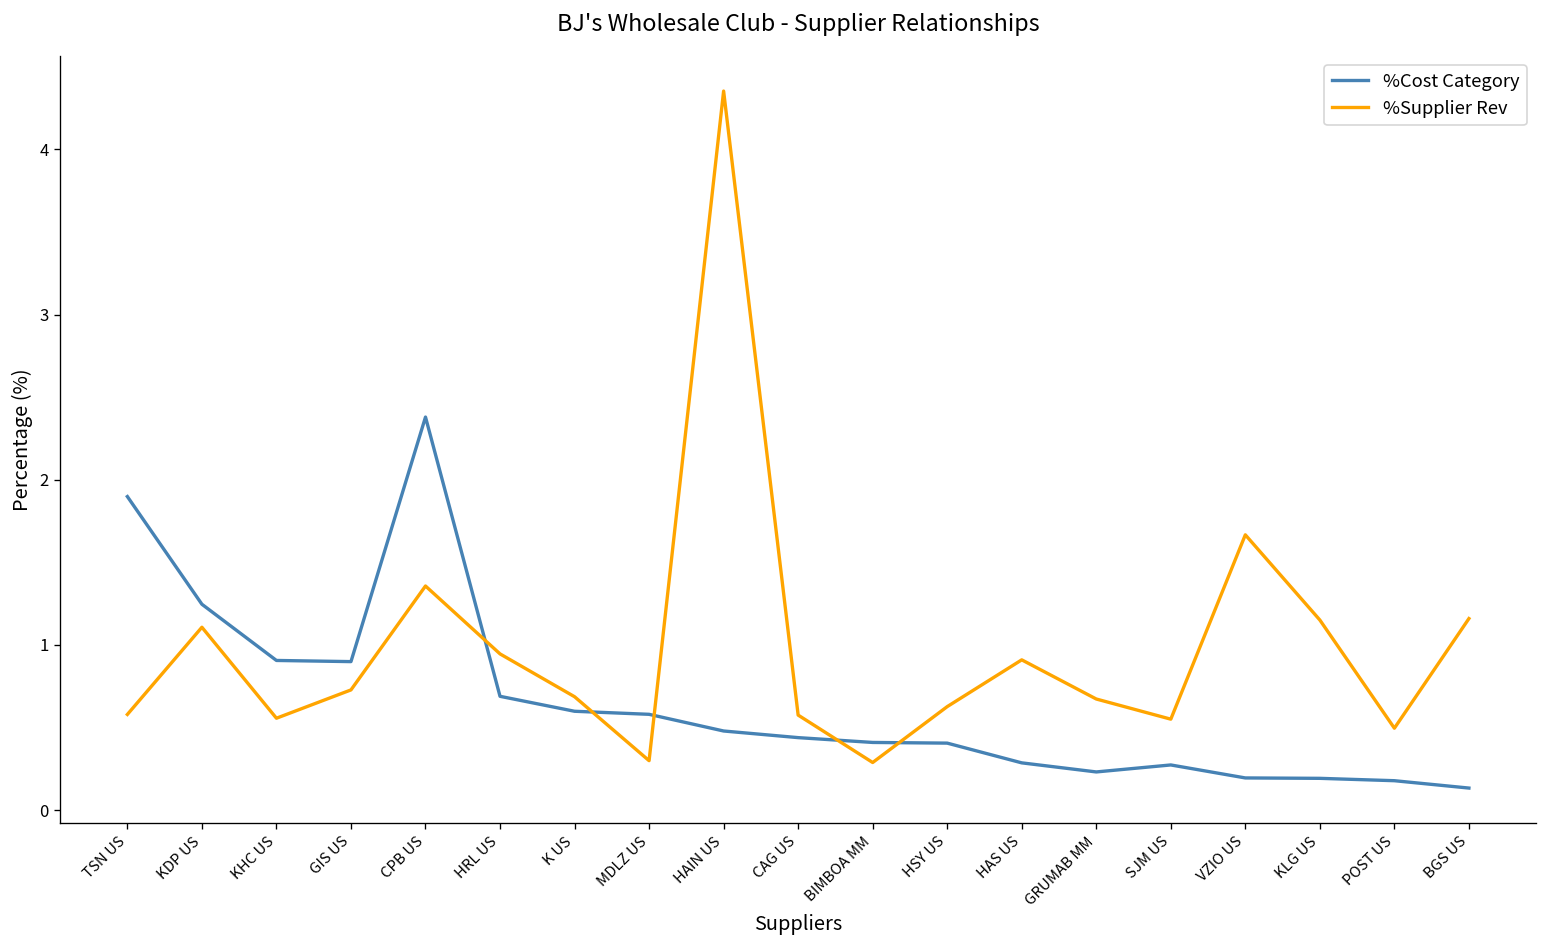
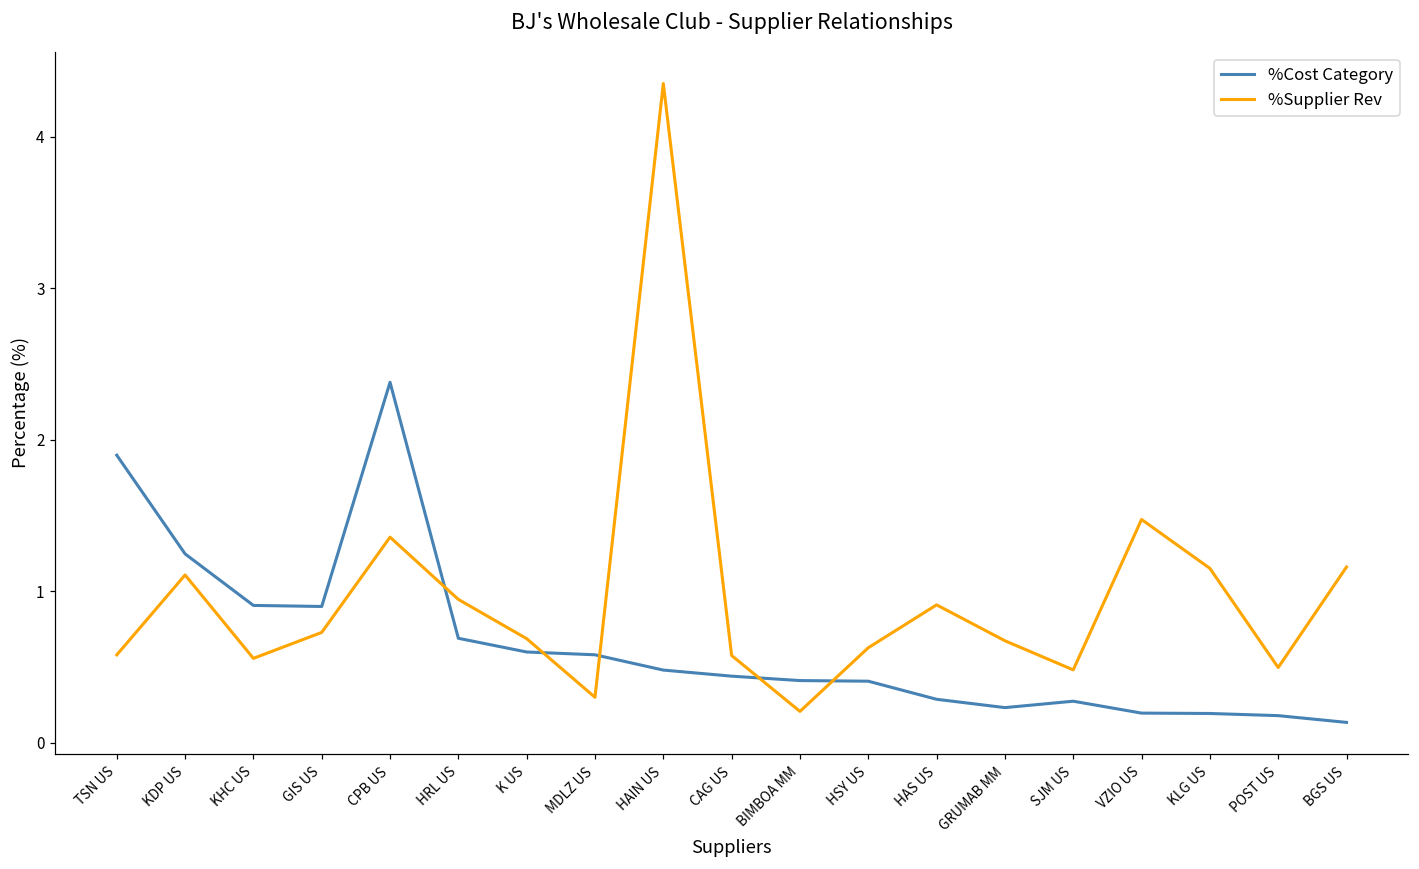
%Supplier Rev, BIMBOA MM: 0.29 -> 0.21
%Supplier Rev, SJM US: 0.55 -> 0.48
%Supplier Rev, VZIO US: 1.67 -> 1.47
